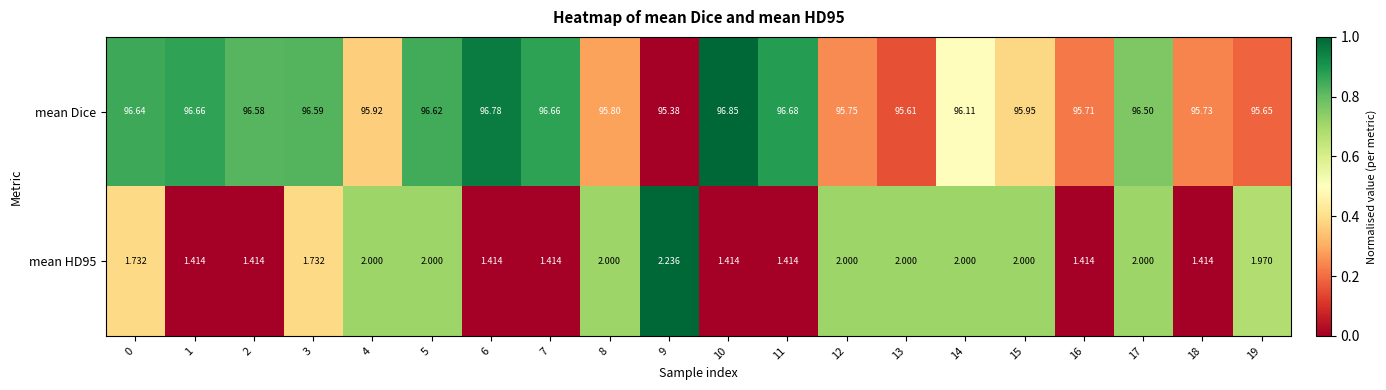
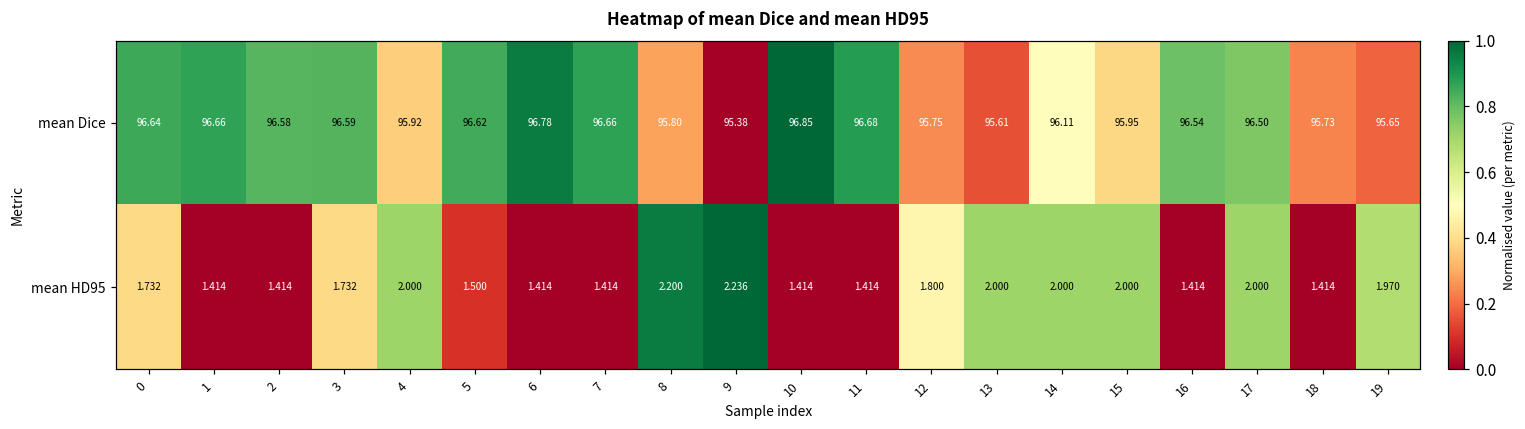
mean Dice, 16: 95.71 -> 96.54
mean HD95, 5: 2.000 -> 1.500
mean HD95, 8: 2.000 -> 2.200
mean HD95, 12: 2.000 -> 1.800
